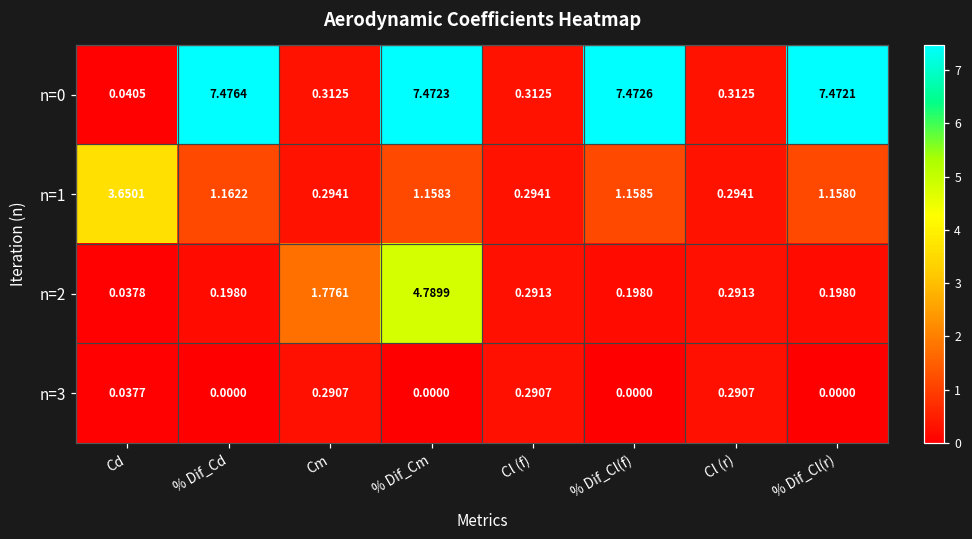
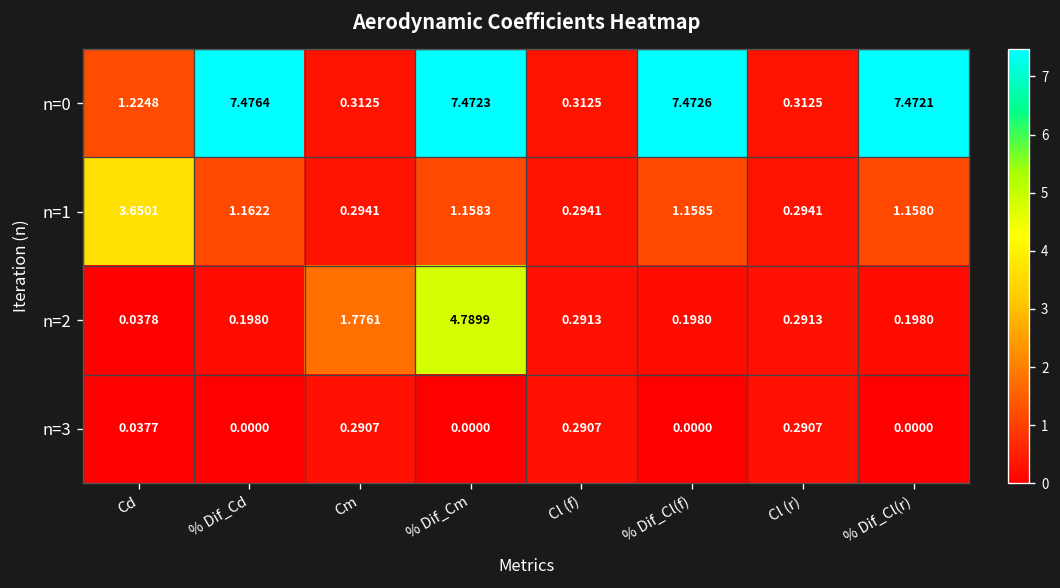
n=0, Cd: 0.0405 -> 1.2248
